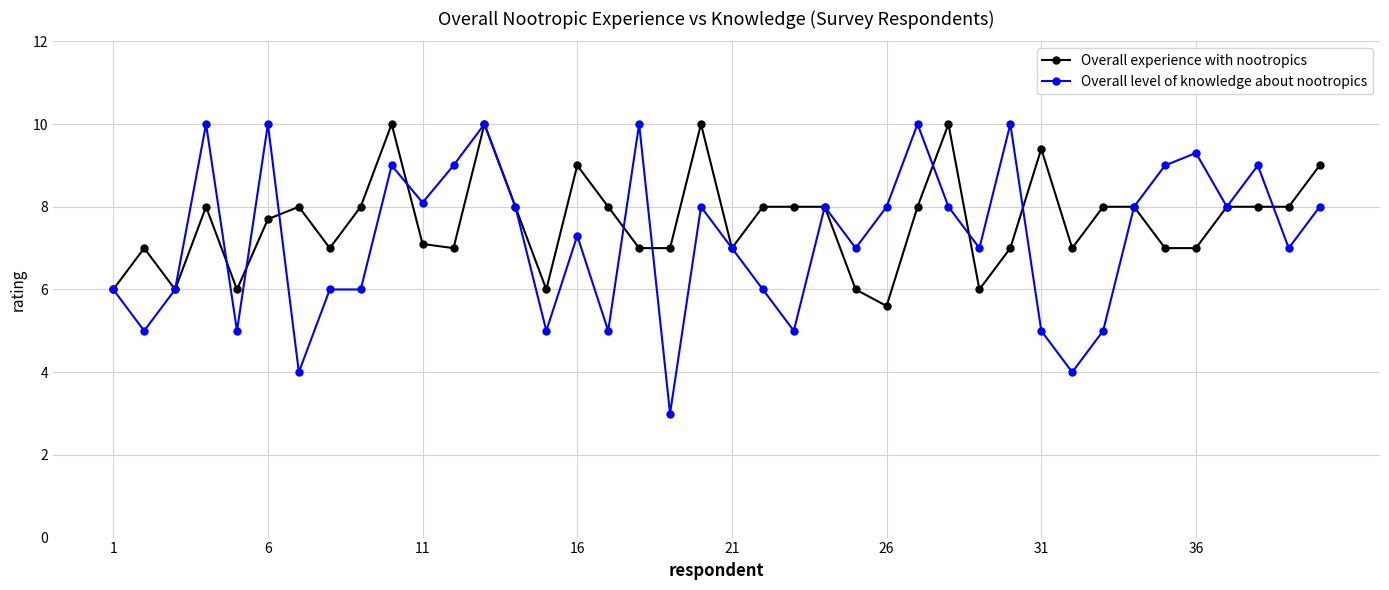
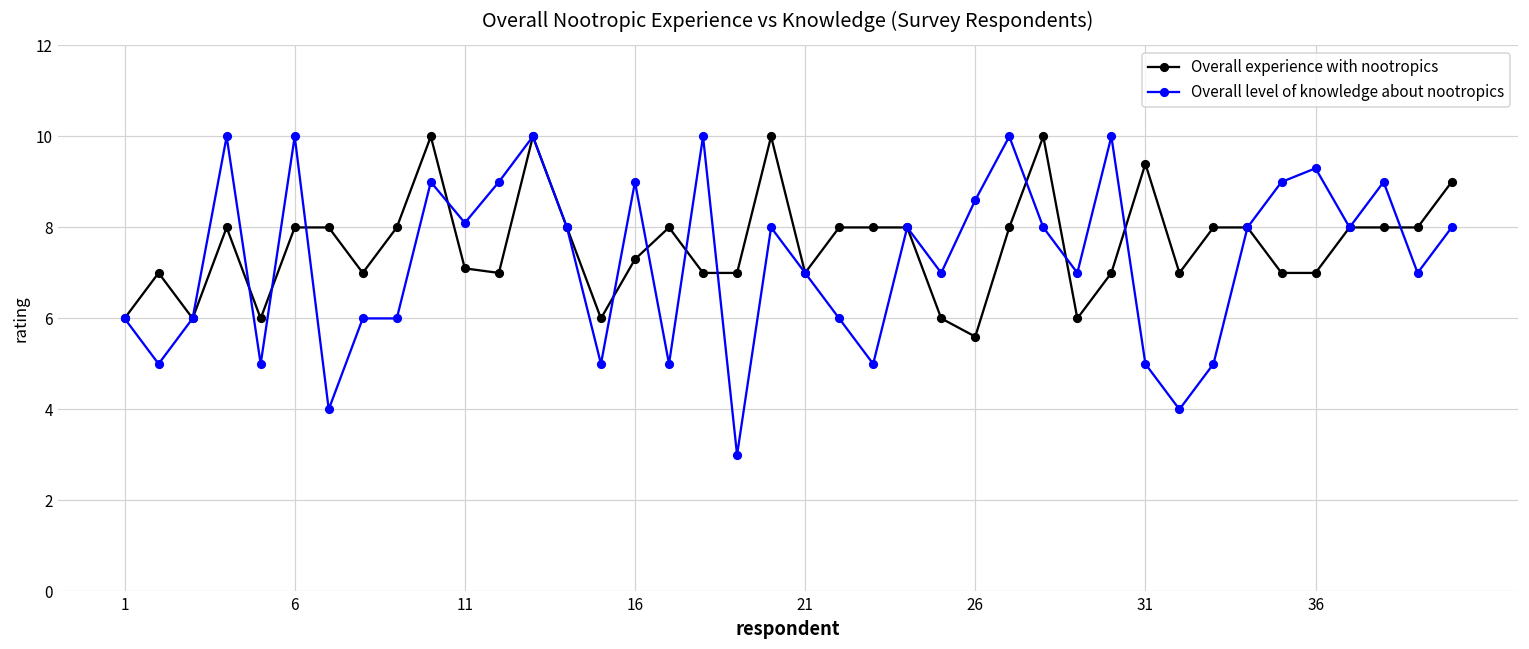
Overall experience with nootropics, 6: 7.7 -> 8.0
Overall experience with nootropics, 16: 9.0 -> 7.3
Overall level of knowledge about nootropics, 16: 7.3 -> 9.0
Overall level of knowledge about nootropics, 26: 8.0 -> 8.6
